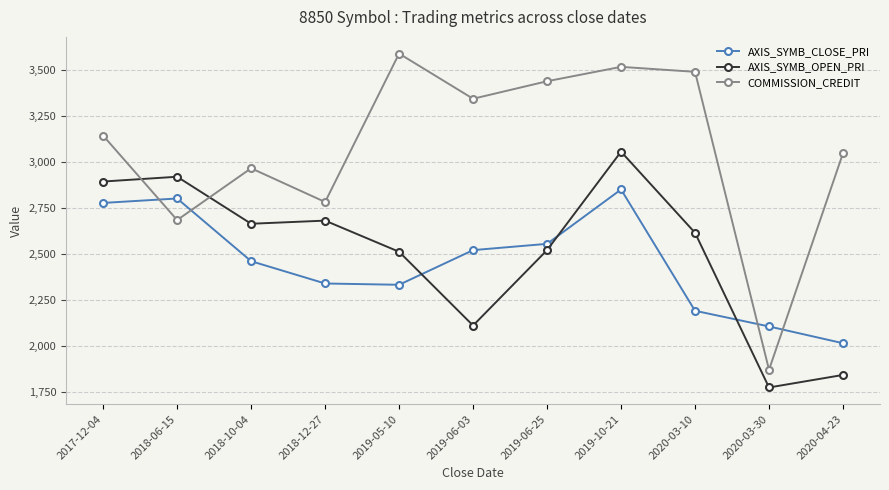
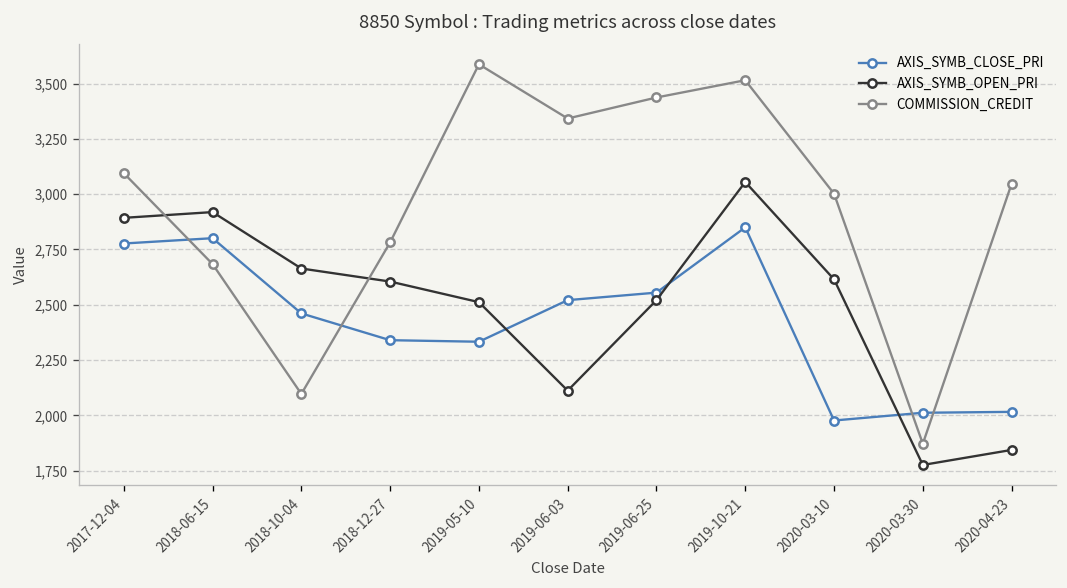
COMMISSION_CREDIT, 2017-12-04: 3,140 -> 3,100
COMMISSION_CREDIT, 2018-10-04: 2,970 -> 2,100
AXIS_SYMB_OPEN_PRI, 2018-12-27: 2,680 -> 2,610
AXIS_SYMB_CLOSE_PRI, 2020-03-10: 2,190 -> 1,980
COMMISSION_CREDIT, 2020-03-10: 3,490 -> 3,000
AXIS_SYMB_CLOSE_PRI, 2020-03-30: 2,110 -> 2,010
